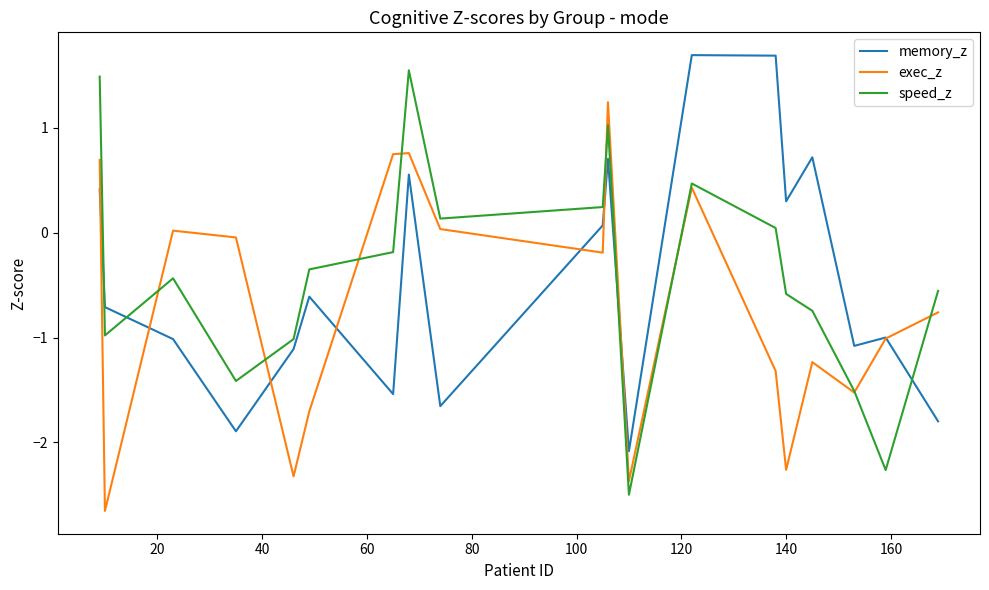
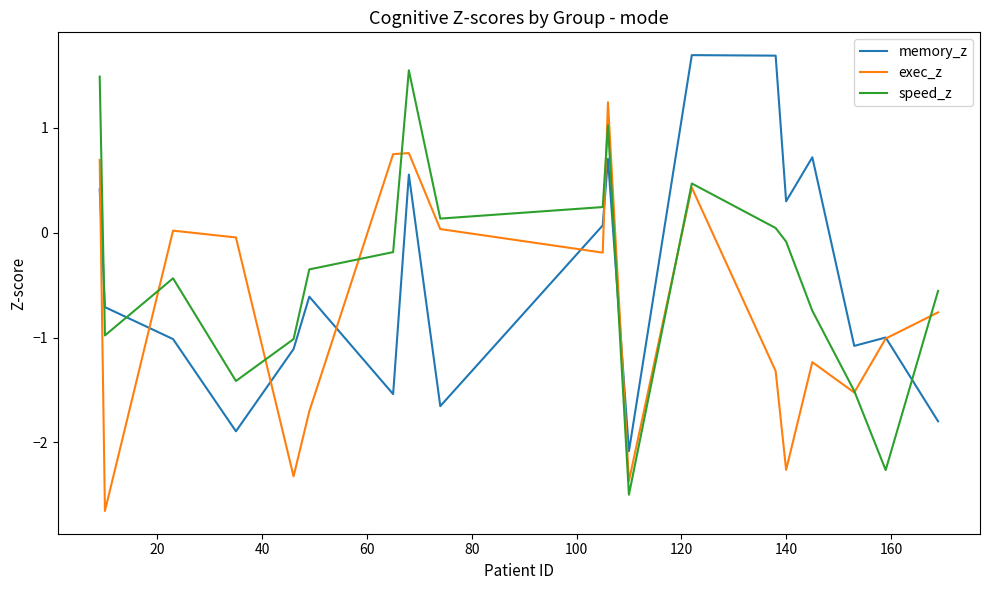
speed_z, 140: -0.58 -> -0.09
